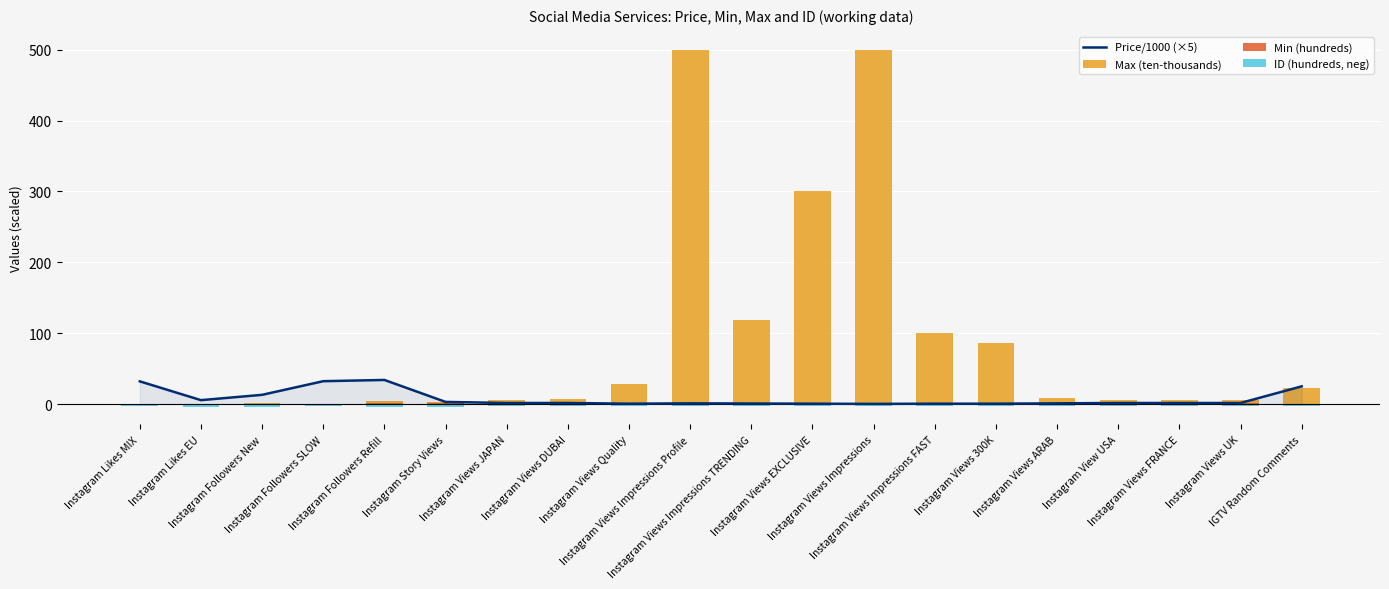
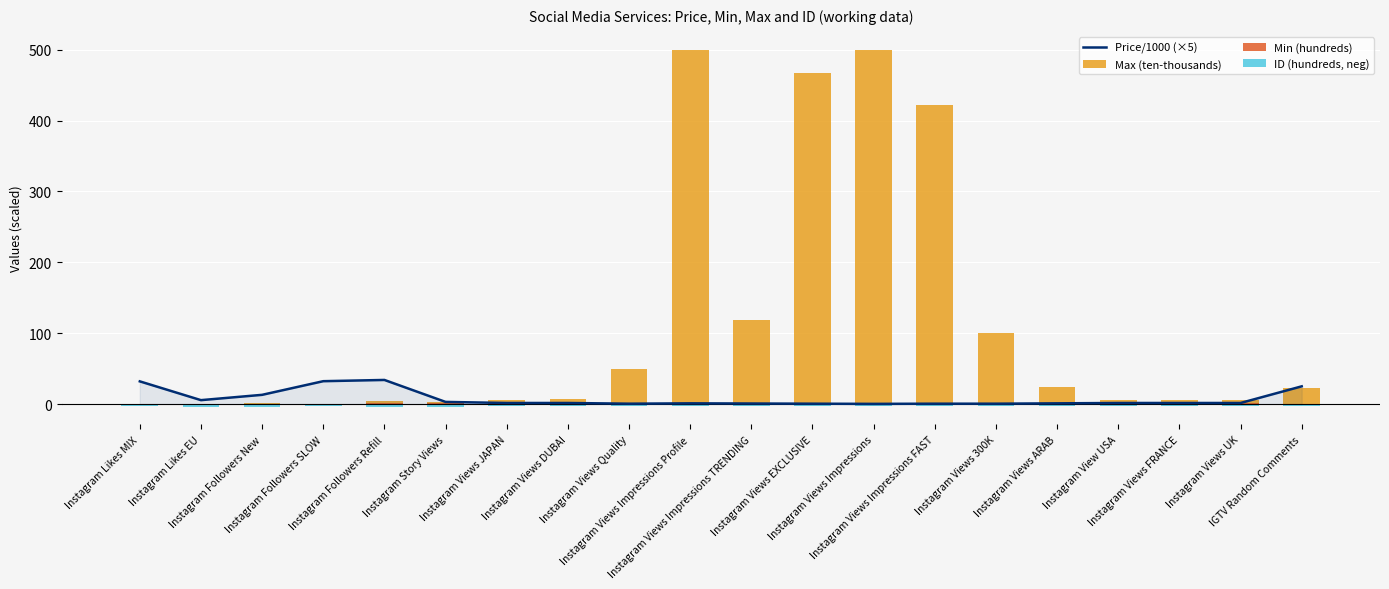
Max (ten-thousands), Instagram Views Quality: 30 -> 50
Max (ten-thousands), Instagram Views EXCLUSIVE: 300 -> 470
Max (ten-thousands), Instagram Views Impressions FAST: 100 -> 420
Max (ten-thousands), Instagram Views 300K: 90 -> 100
Max (ten-thousands), Instagram Views ARAB: 10 -> 20
